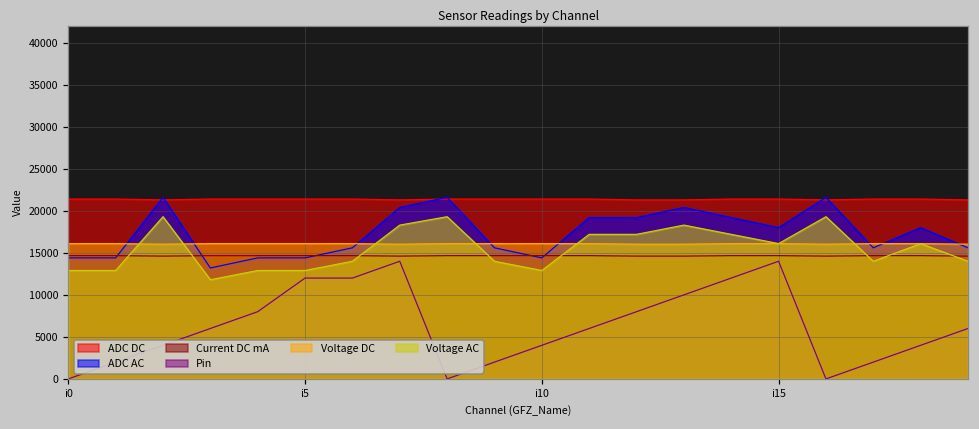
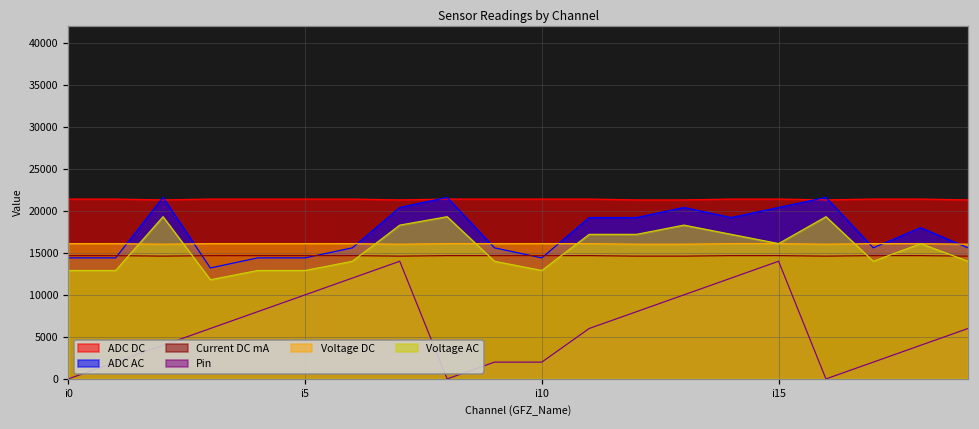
Pin, i5: 12000 -> 10000
Pin, i10: 4000 -> 2000
ADC AC, i15: 18000 -> 20000
